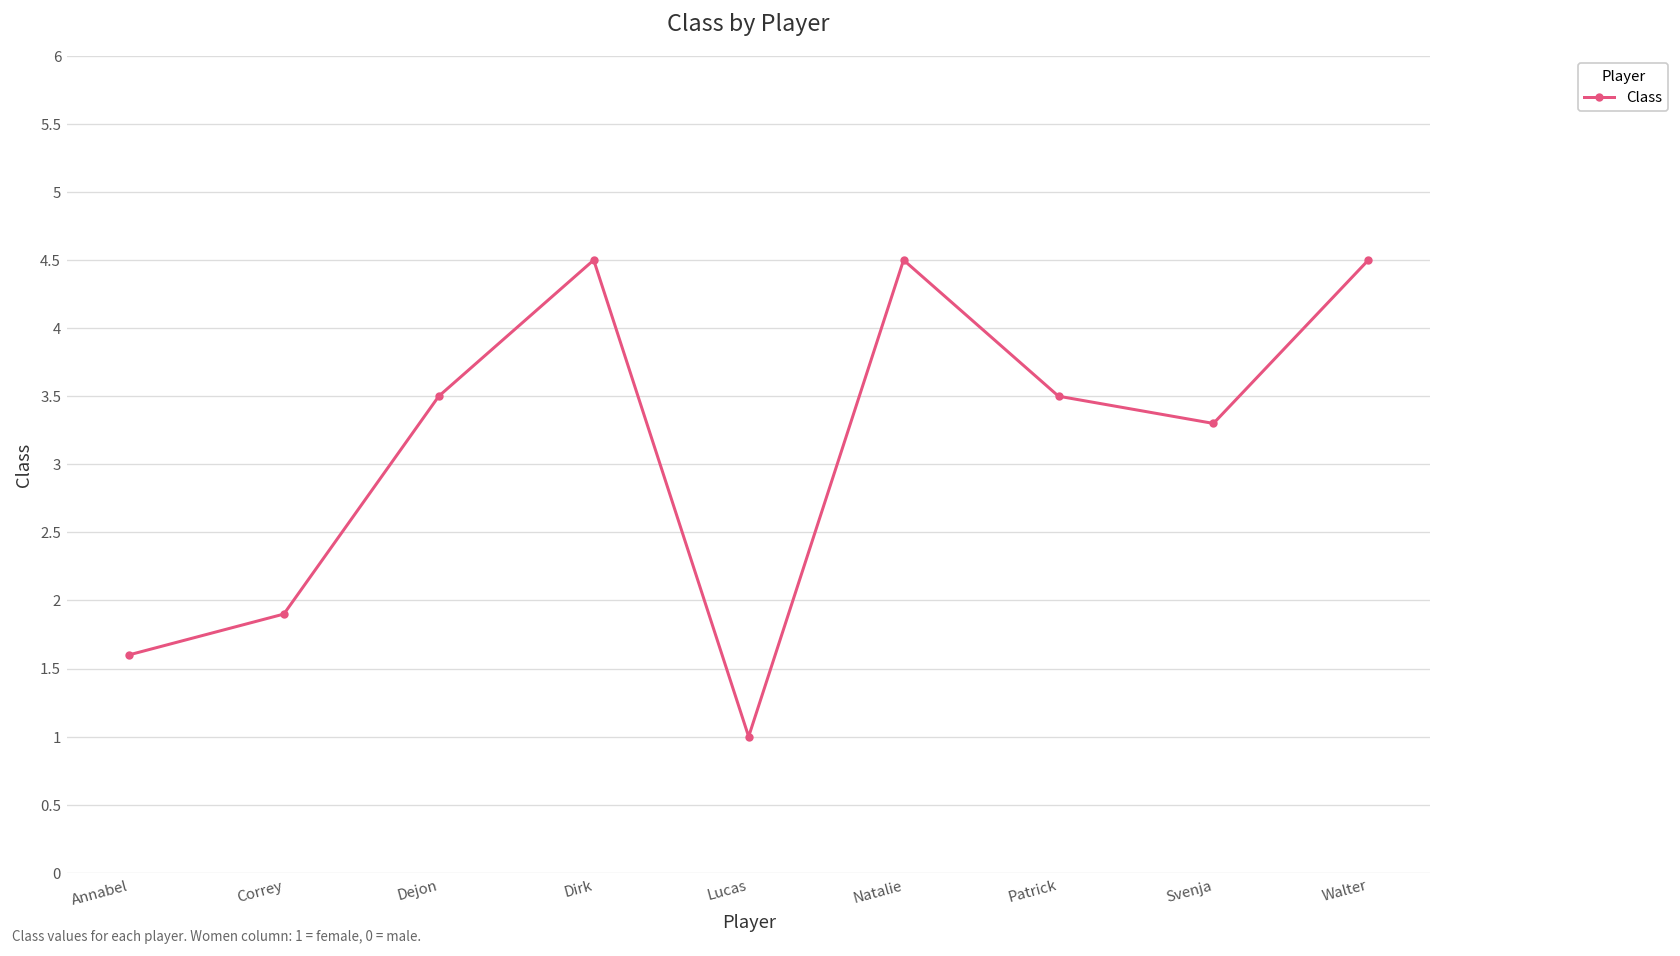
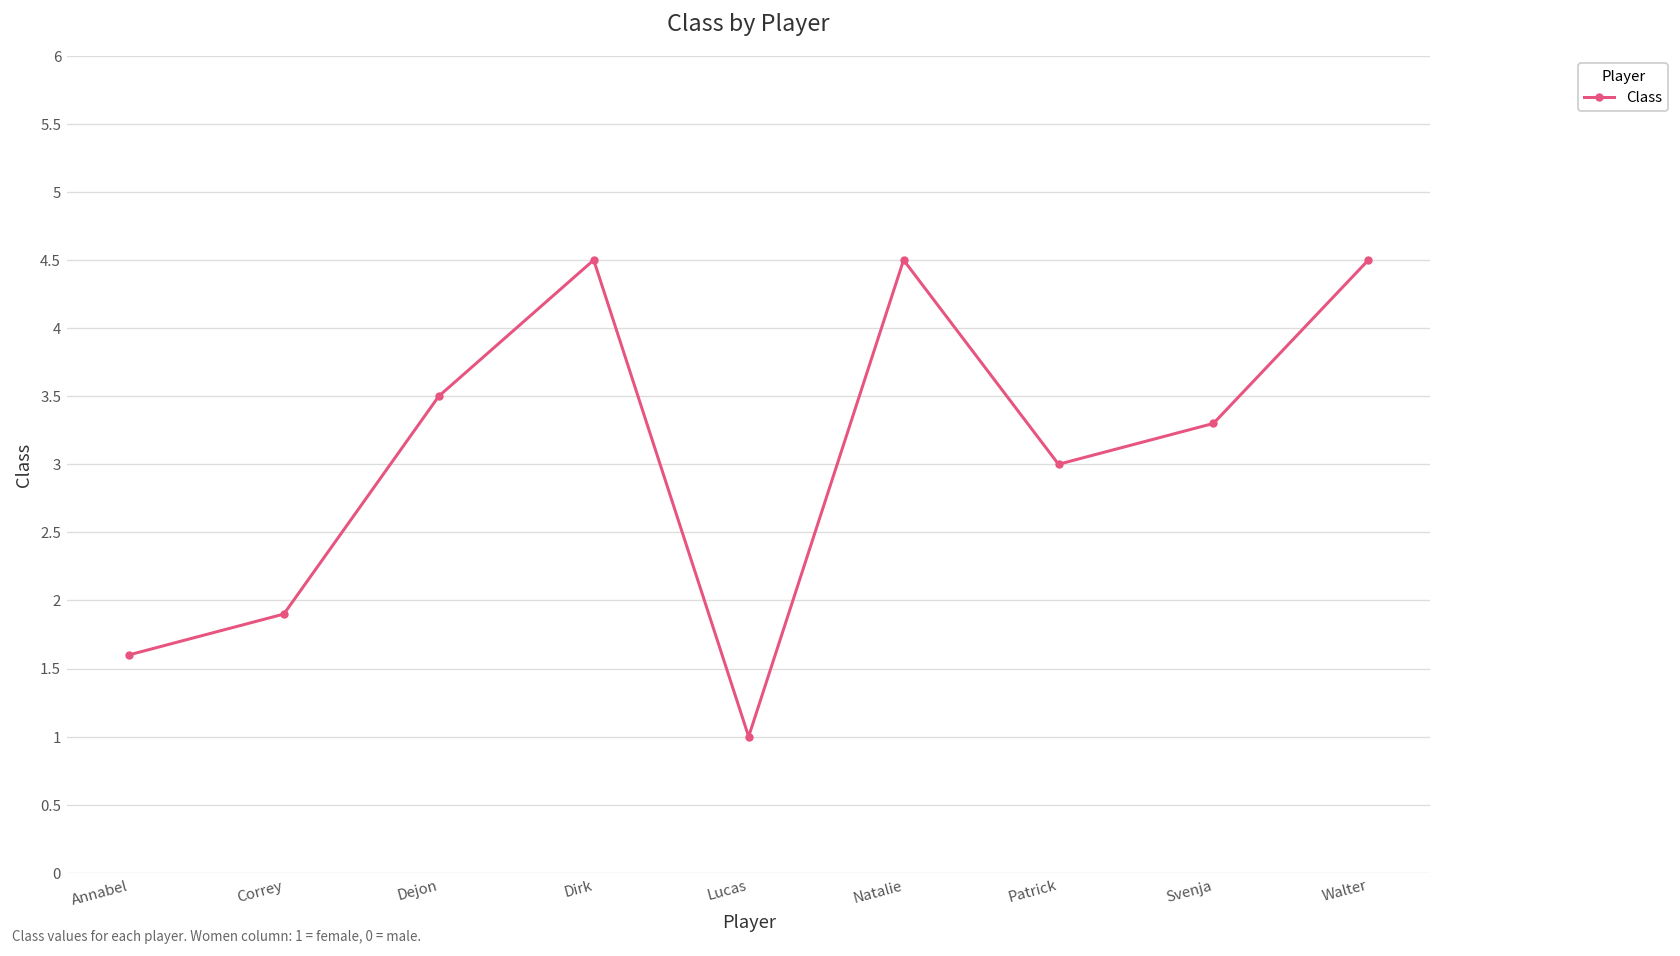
Patrick: 3.5 -> 3.0
